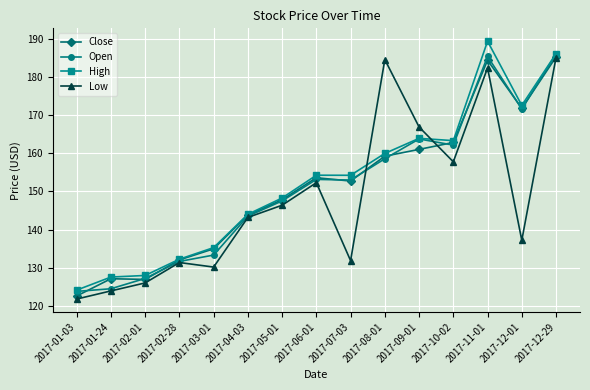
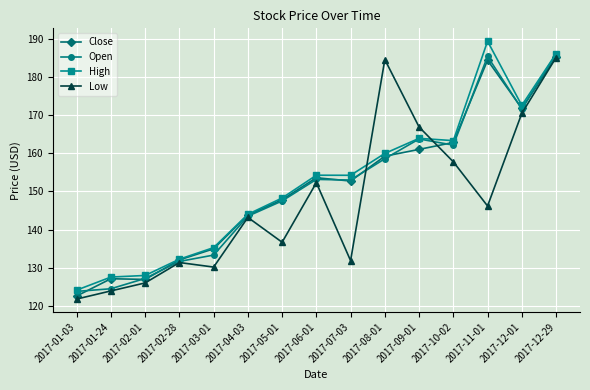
Low, 2017-05-01: 146 -> 137
Low, 2017-11-01: 182 -> 146
Low, 2017-12-01: 137 -> 171
